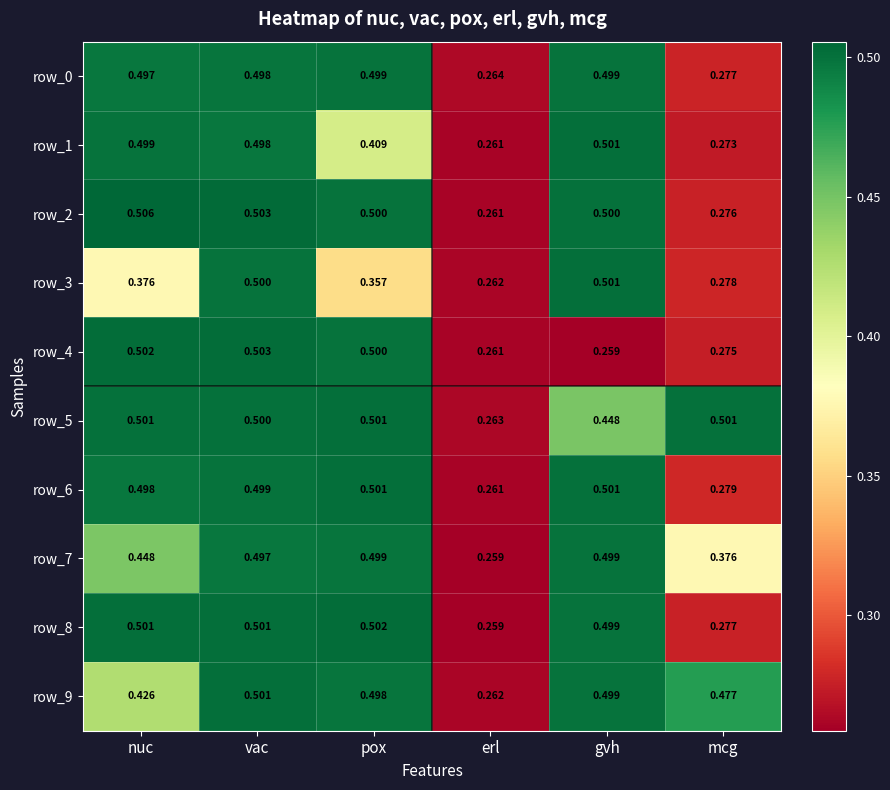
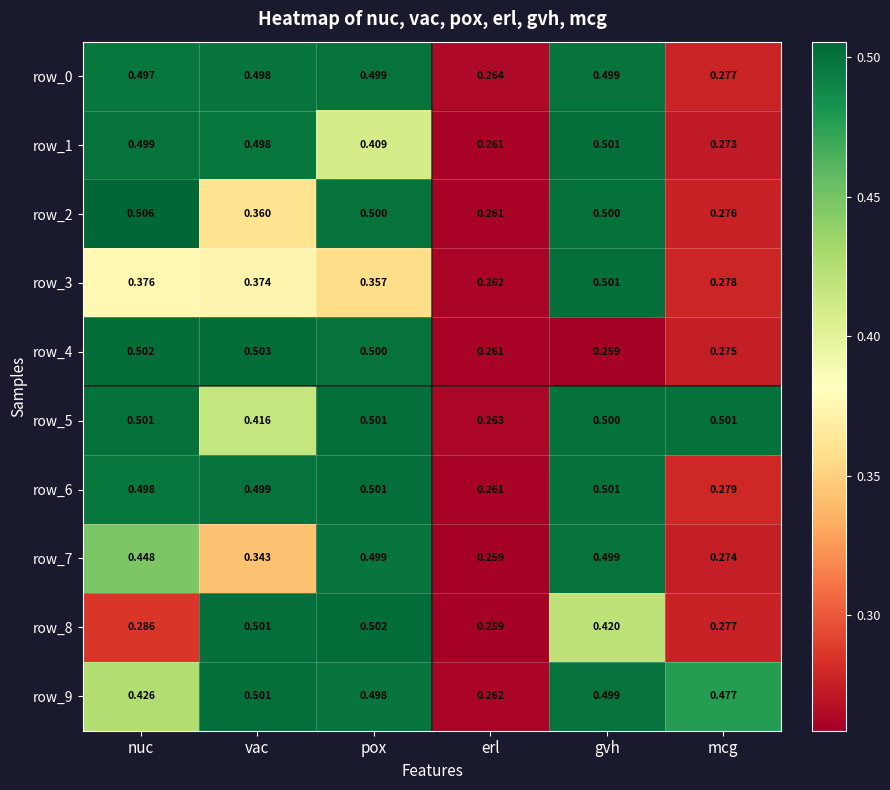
row_2, vac: 0.503 -> 0.360
row_3, vac: 0.500 -> 0.374
row_5, vac: 0.500 -> 0.416
row_5, gvh: 0.448 -> 0.500
row_7, vac: 0.497 -> 0.343
row_7, mcg: 0.376 -> 0.274
row_8, nuc: 0.501 -> 0.286
row_8, gvh: 0.499 -> 0.420
